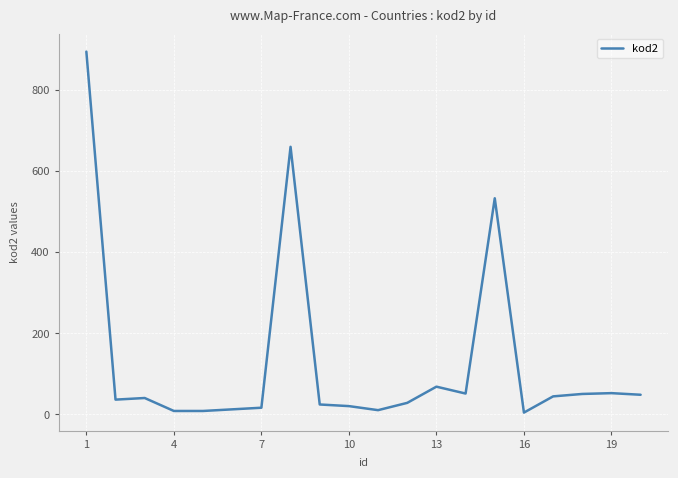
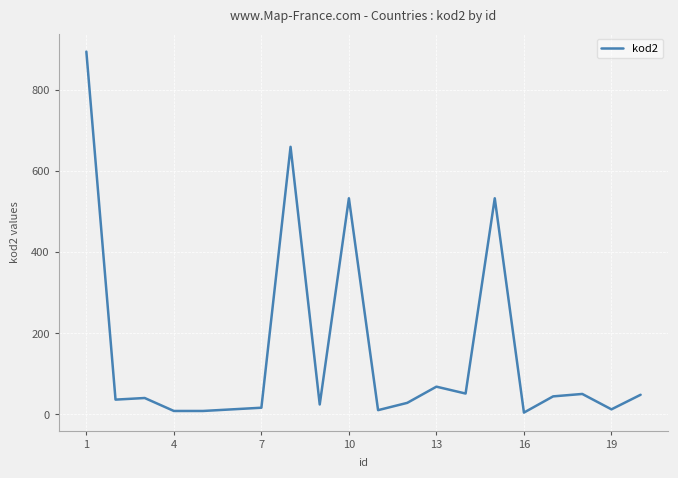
10: 20 -> 530
19: 50 -> 10
